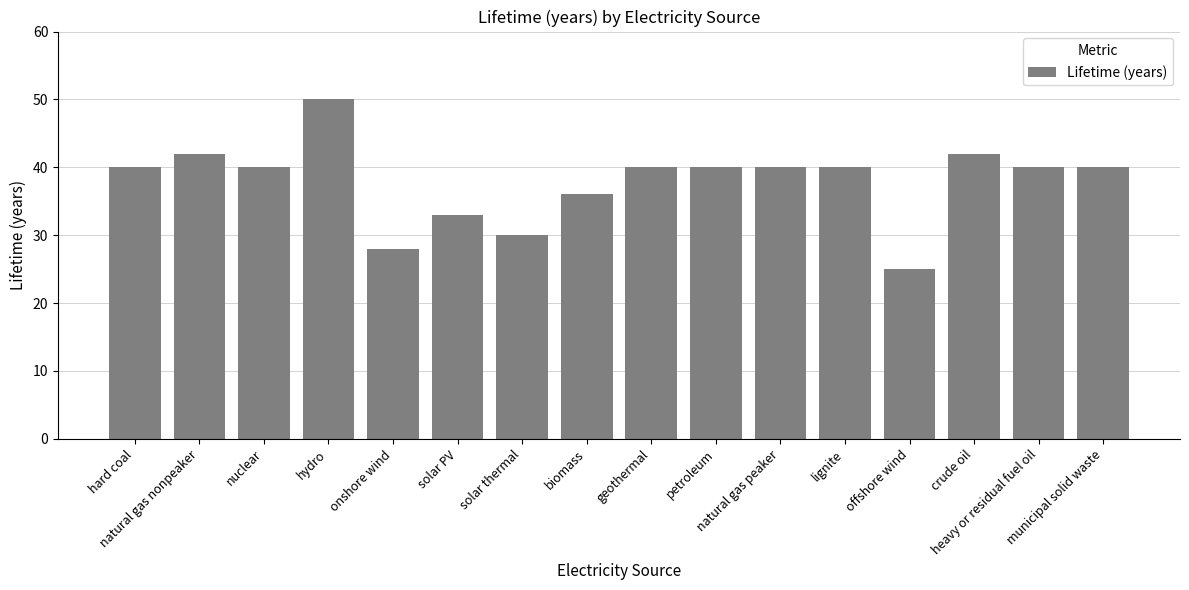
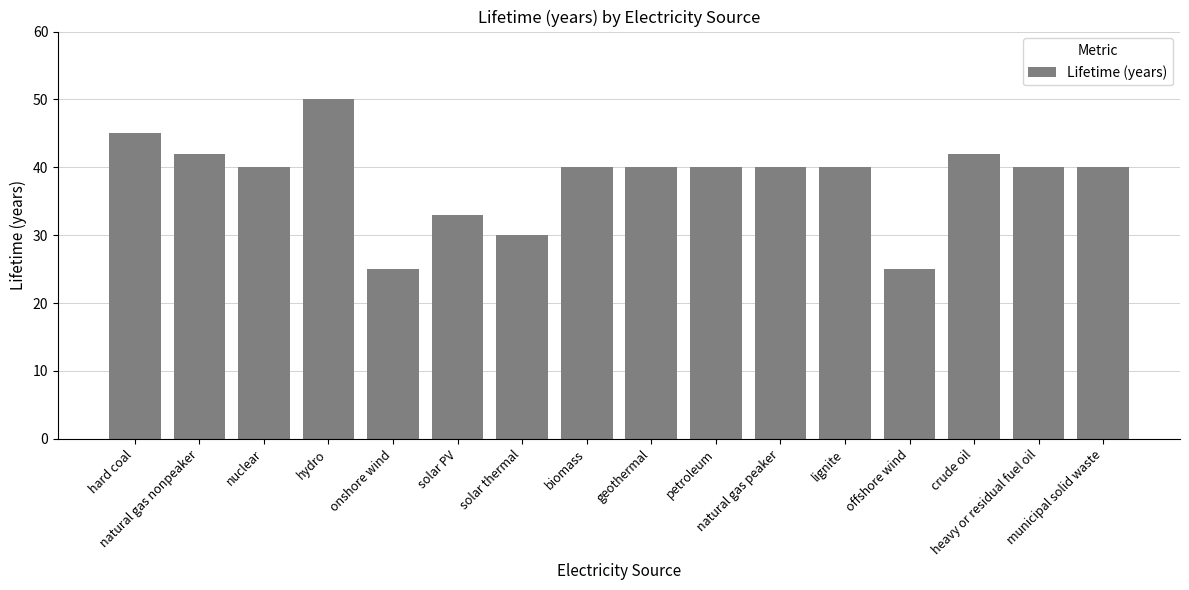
hard coal: 40 -> 45
onshore wind: 28 -> 25
biomass: 36 -> 40
